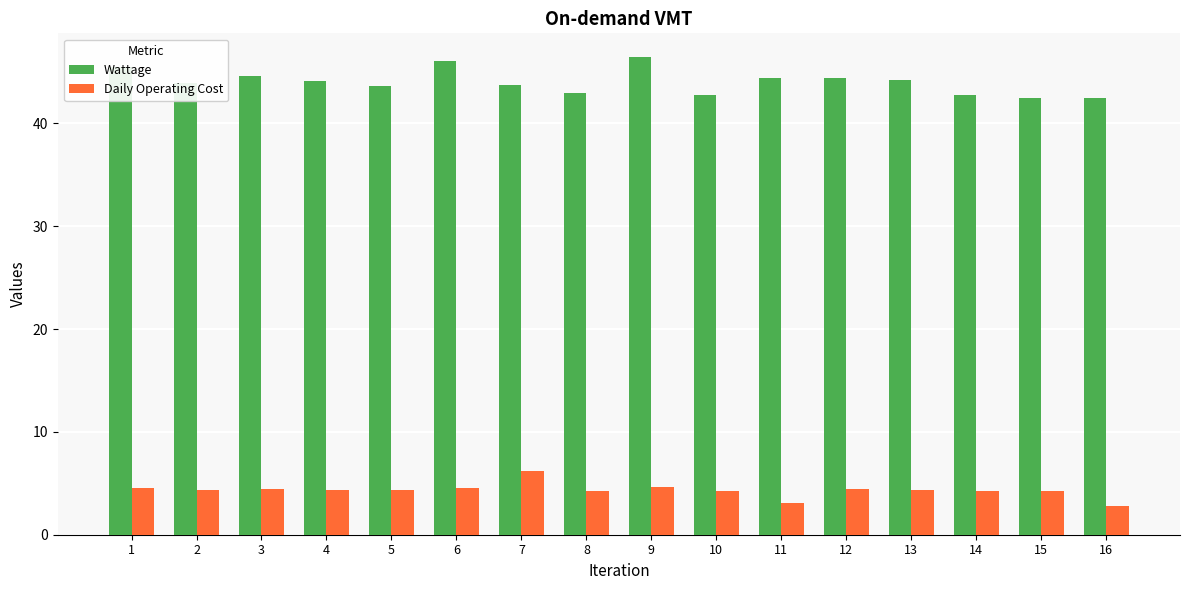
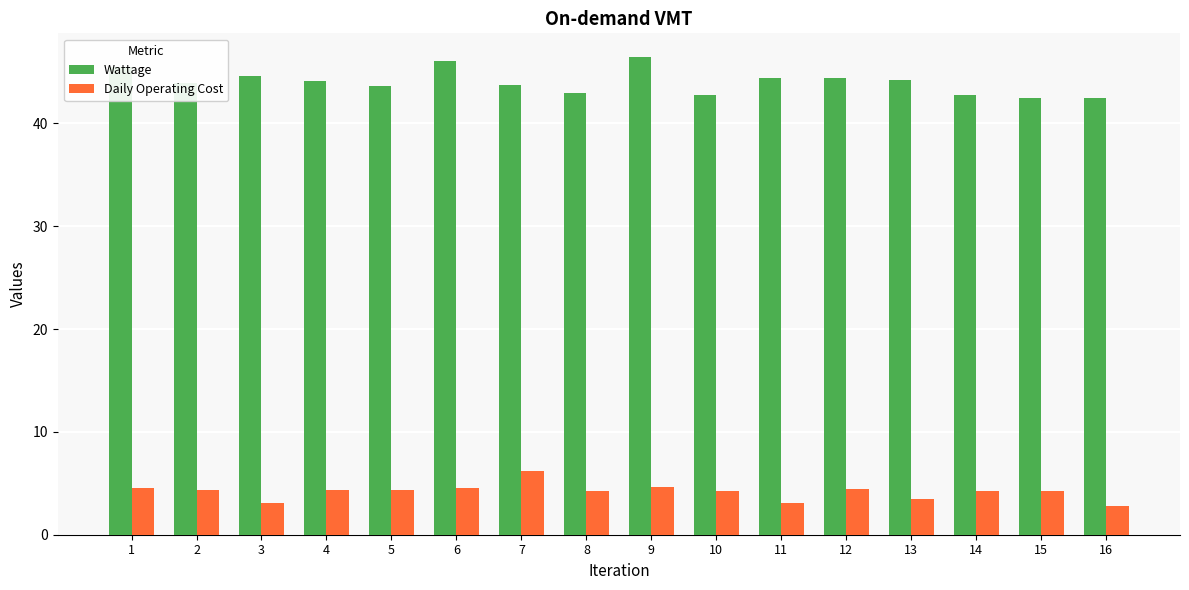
Daily Operating Cost, 3: 4.4 -> 3.1
Daily Operating Cost, 13: 4.4 -> 3.5
